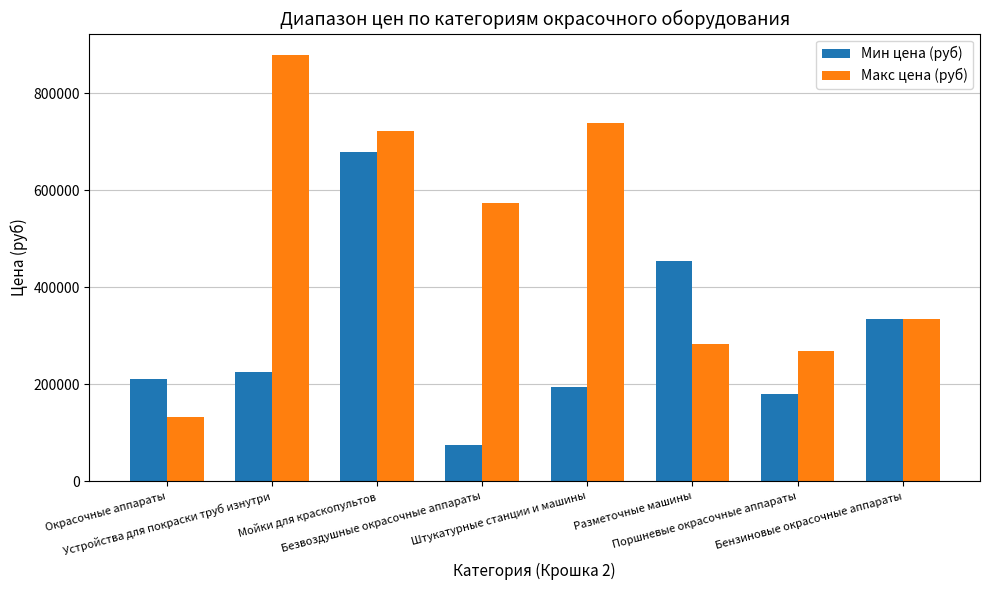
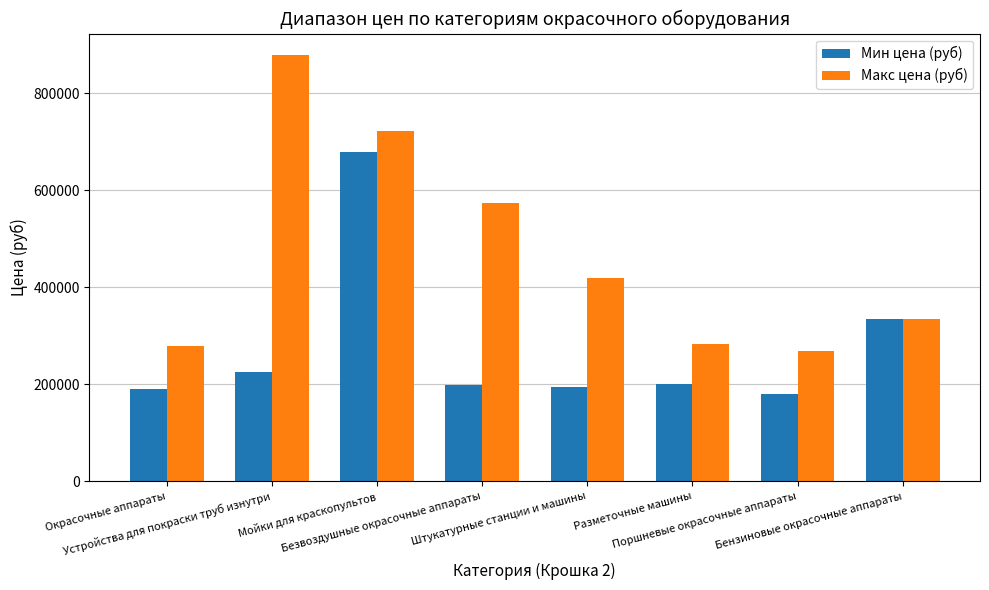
Мин цена (руб), Окрасочные аппараты: 210000 -> 190000
Макс цена (руб), Окрасочные аппараты: 130000 -> 280000
Мин цена (руб), Безвоздушные окрасочные аппараты: 70000 -> 200000
Макс цена (руб), Штукатурные станции и машины: 740000 -> 420000
Мин цена (руб), Разметочные машины: 450000 -> 200000
